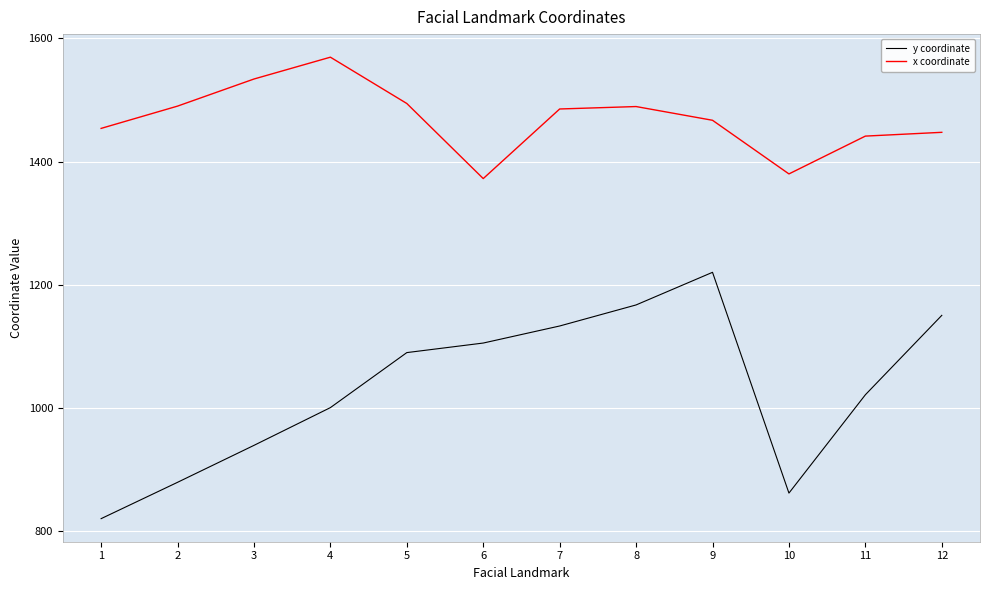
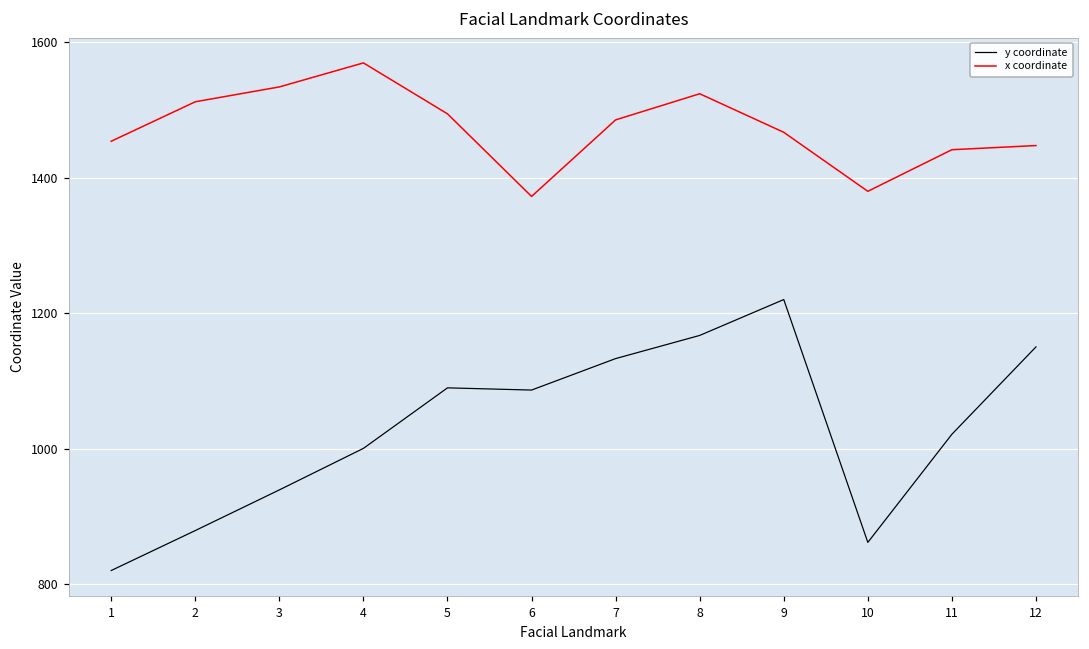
x coordinate, 2: 1490 -> 1510
y coordinate, 6: 1110 -> 1090
x coordinate, 8: 1490 -> 1520
